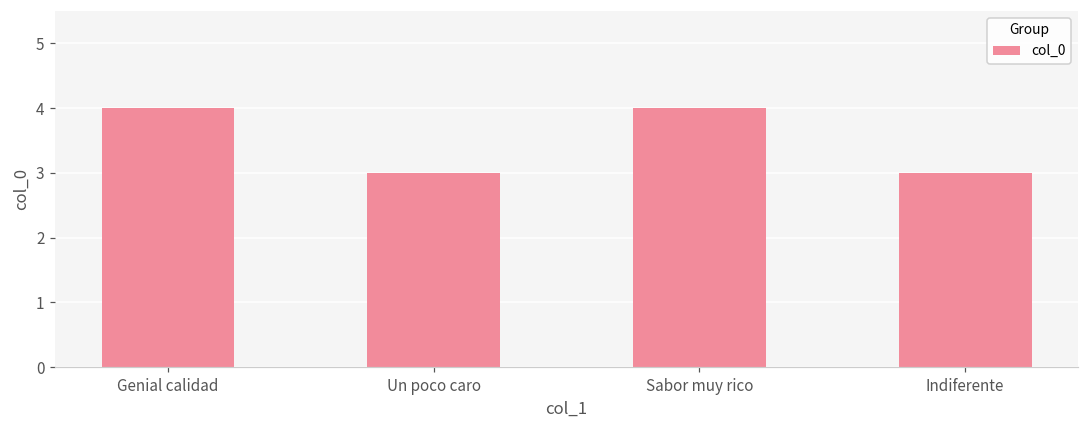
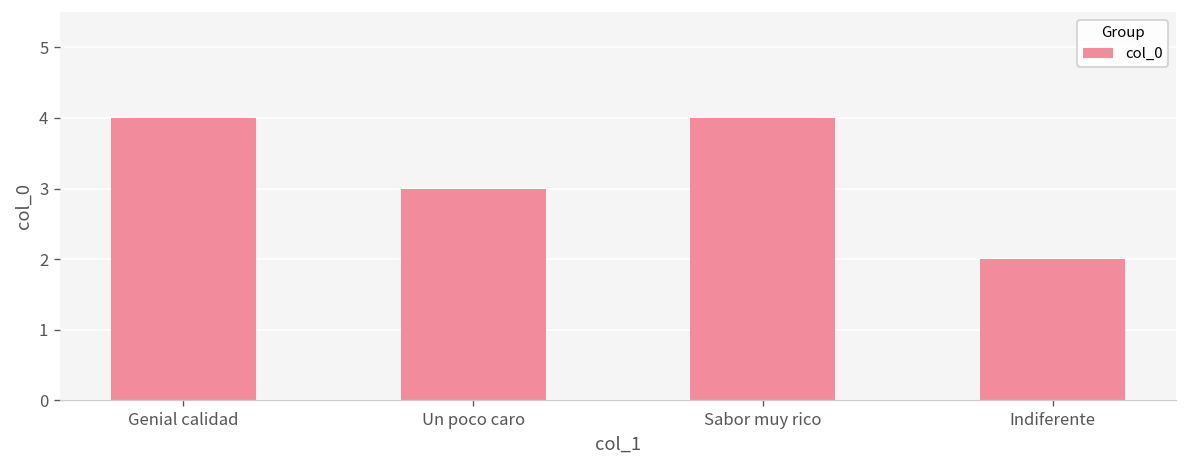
Indiferente: 3 -> 2
